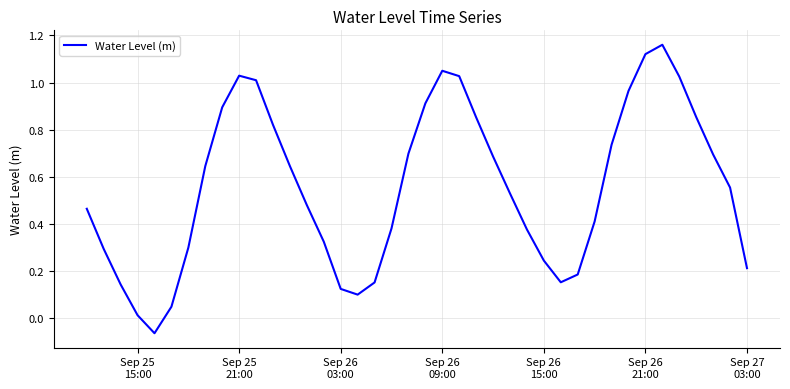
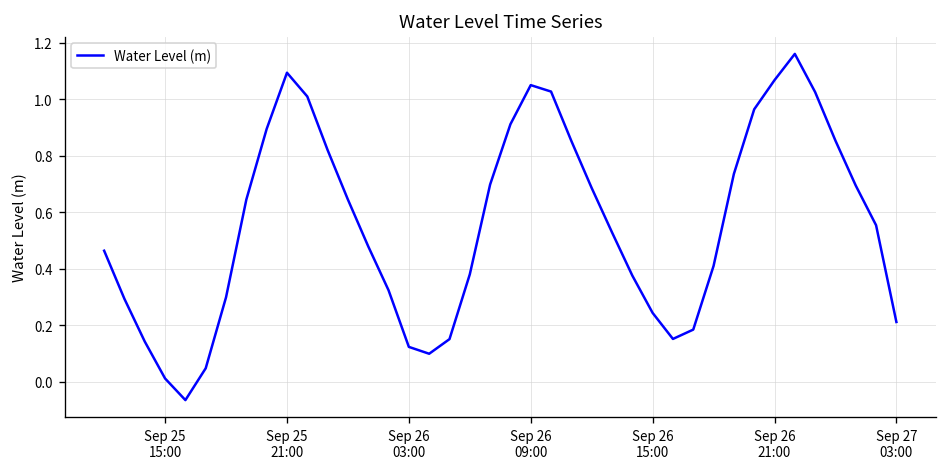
Sep 25 21:00: 1.03 -> 1.09
Sep 26 21:00: 1.12 -> 1.07
